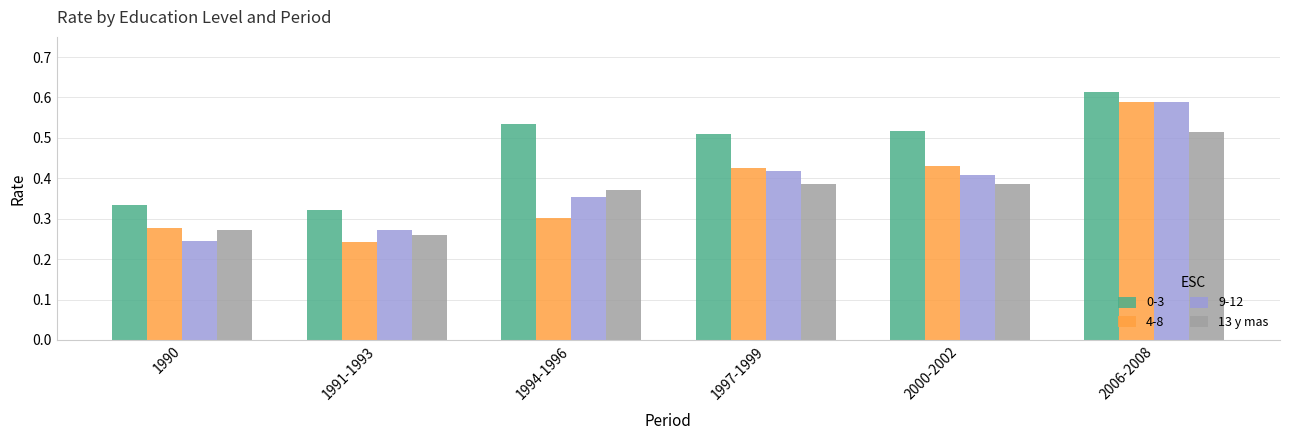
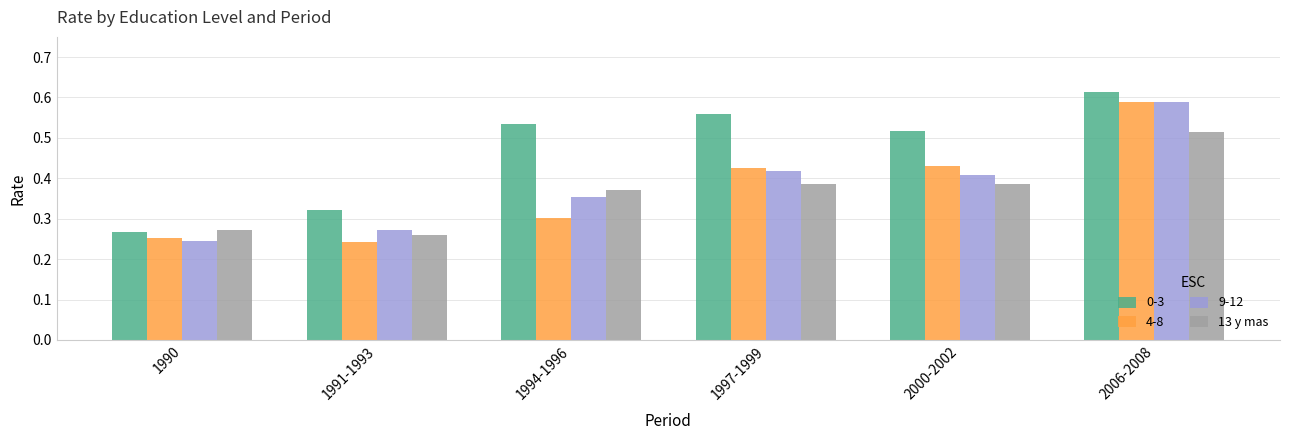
0-3, 1990: 0.33 -> 0.27
4-8, 1990: 0.28 -> 0.25
0-3, 1997-1999: 0.51 -> 0.56
